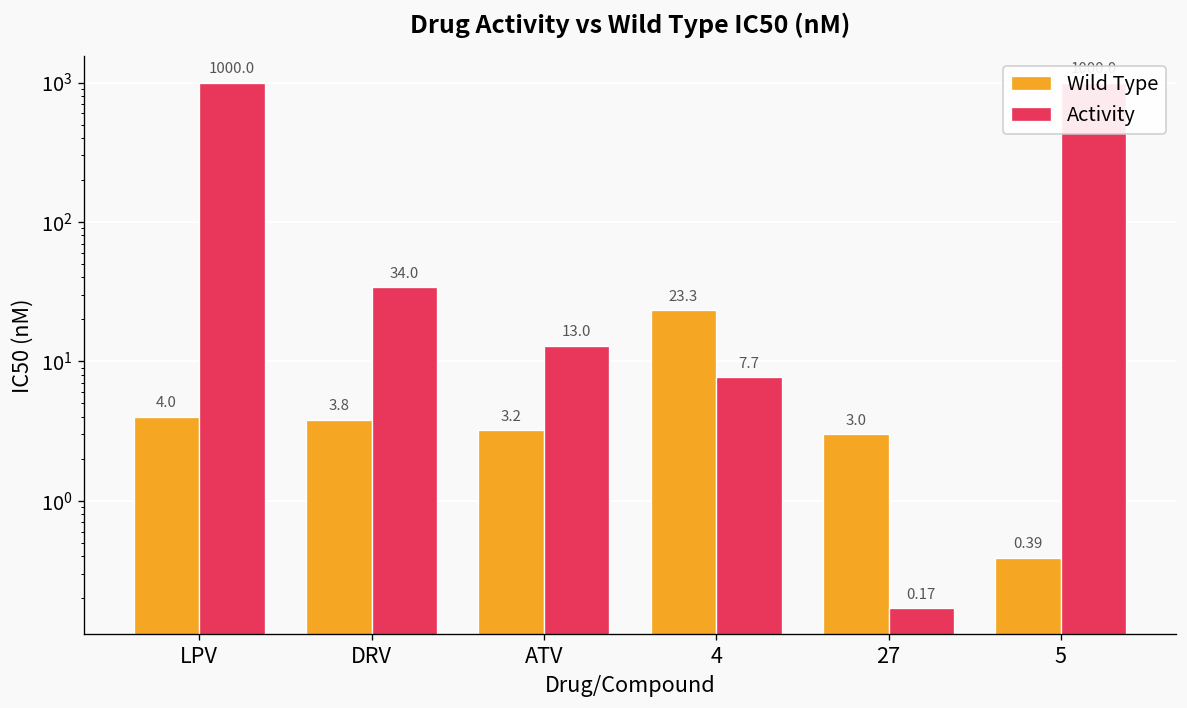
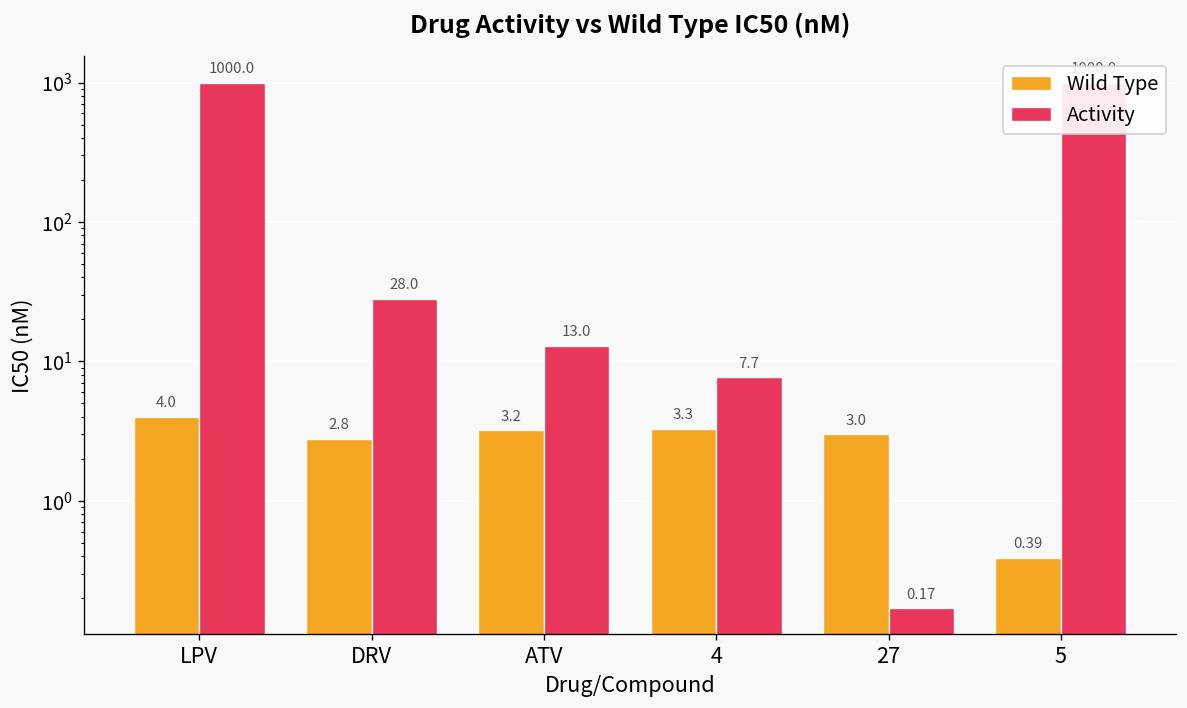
Wild Type, DRV: 3.8 -> 2.8
Activity, DRV: 34.0 -> 28.0
Wild Type, 4: 23.3 -> 3.3
